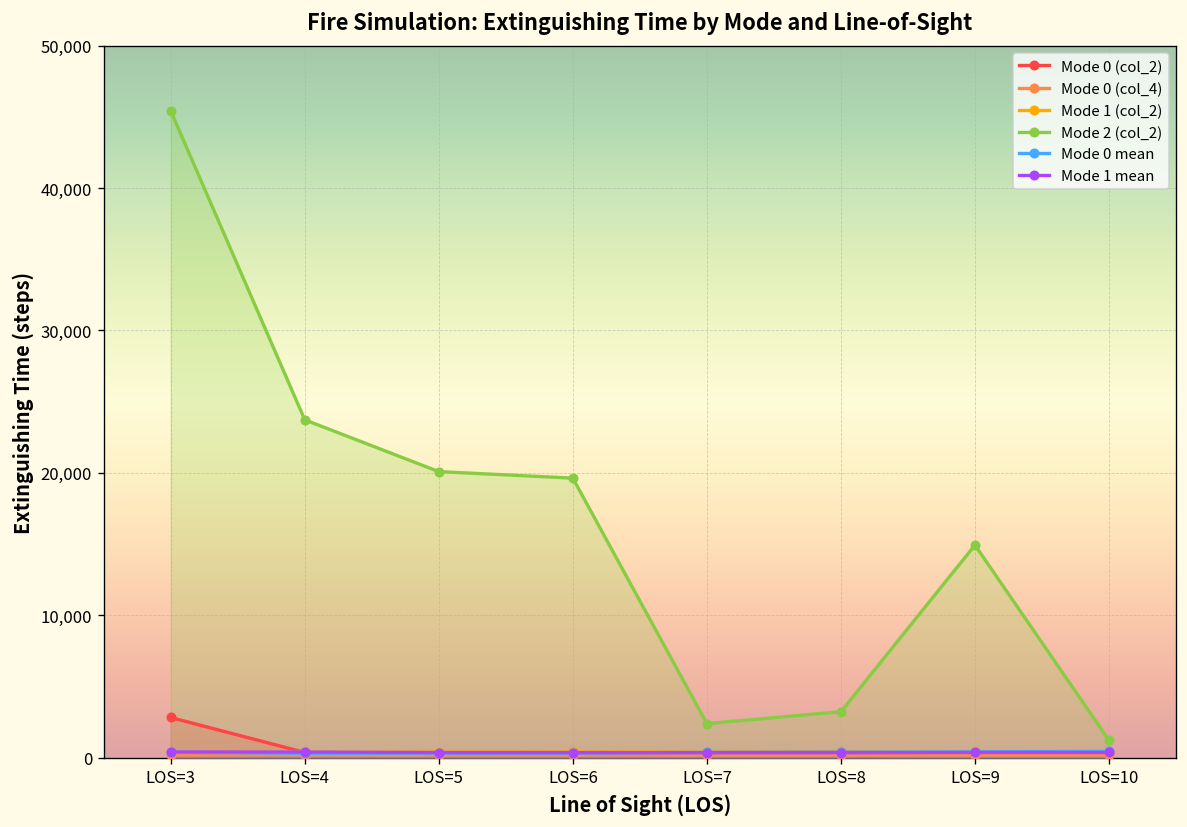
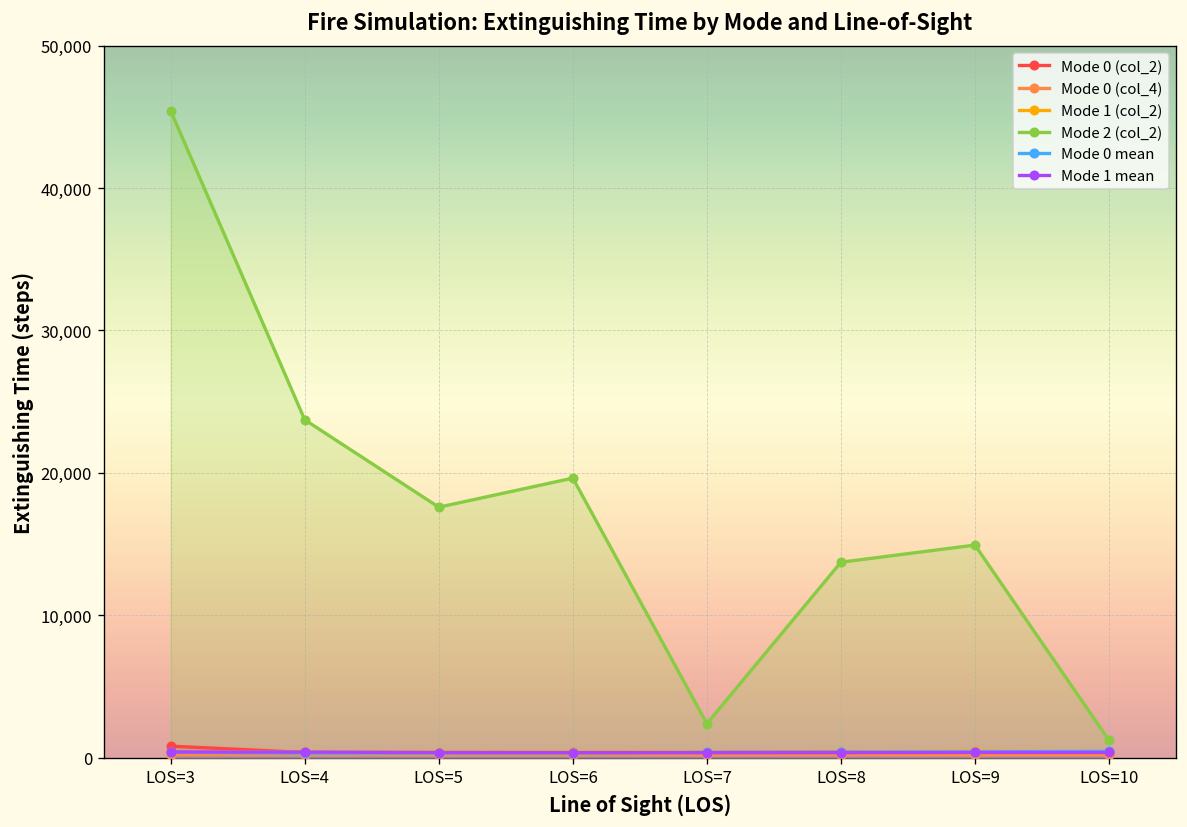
Mode 0 (col_2), LOS=3: 2,800 -> 800
Mode 2 (col_2), LOS=5: 20,100 -> 17,600
Mode 2 (col_2), LOS=8: 3,200 -> 13,700
